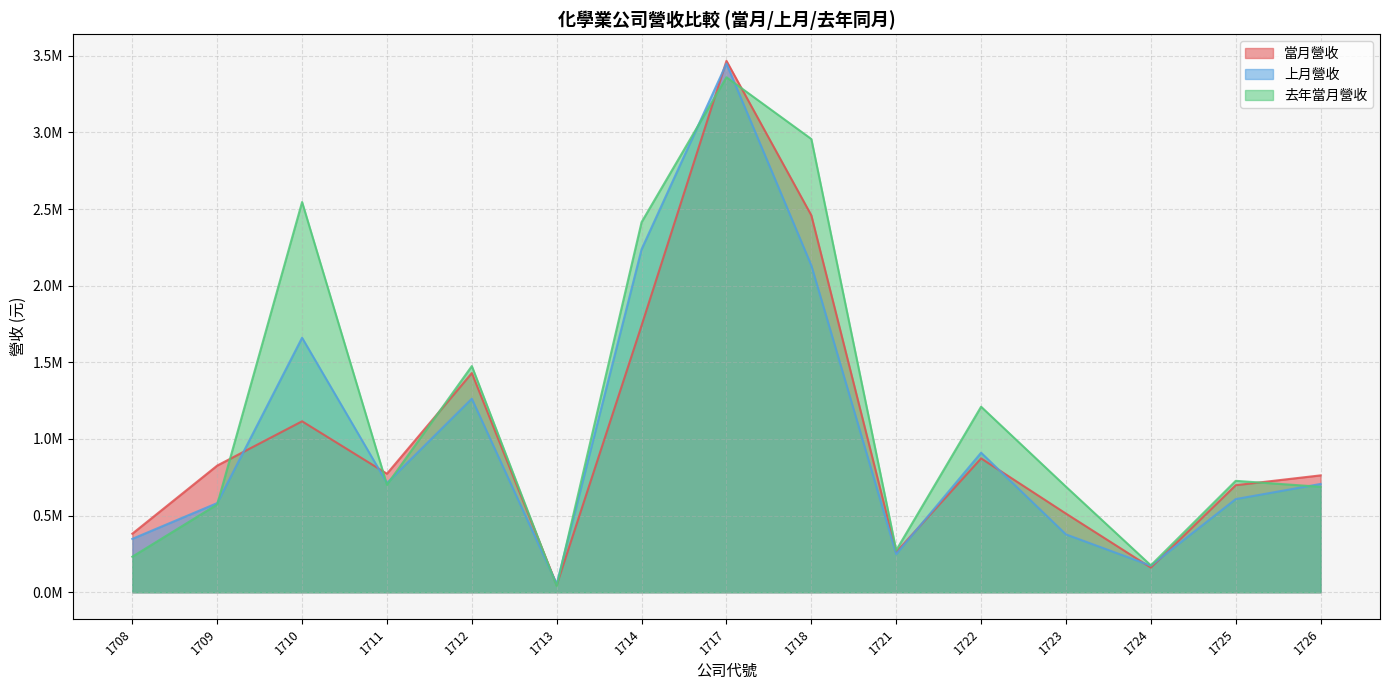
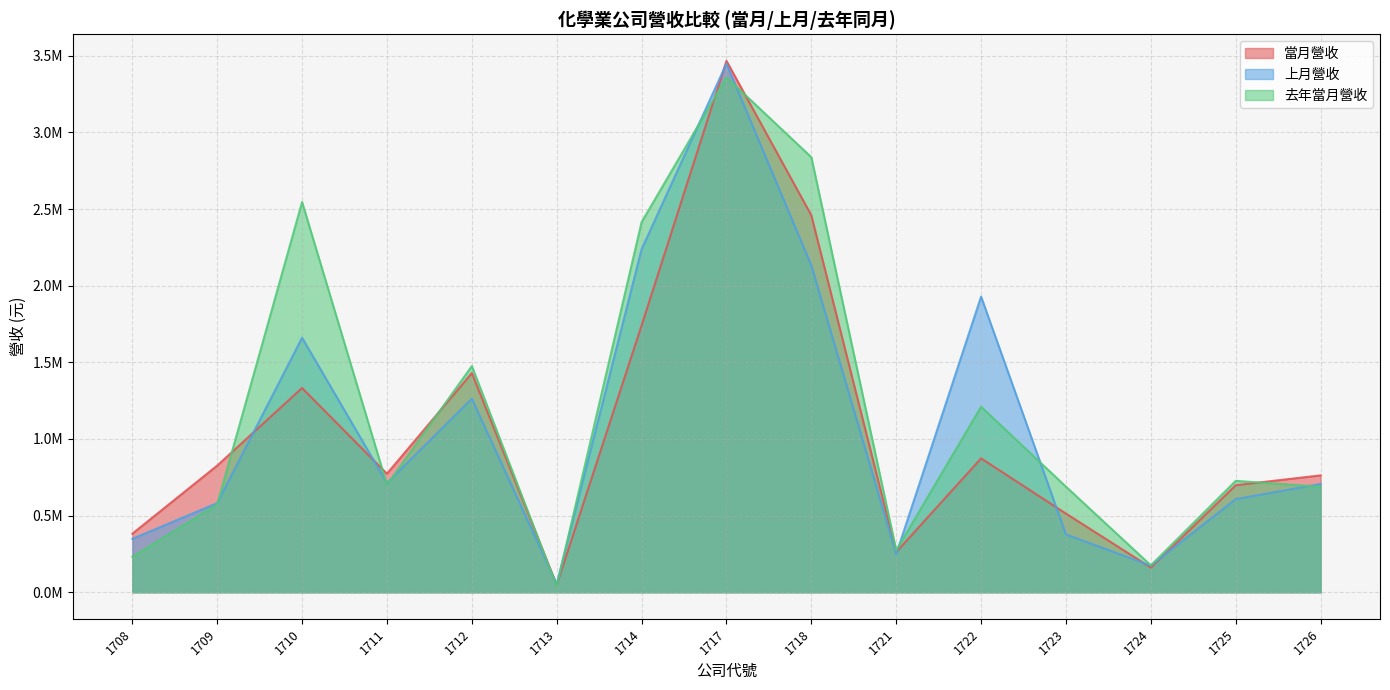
當月營收, 1710: 1120000 -> 1330000
去年當月營收, 1718: 2960000 -> 2840000
上月營收, 1722: 910000 -> 1930000
